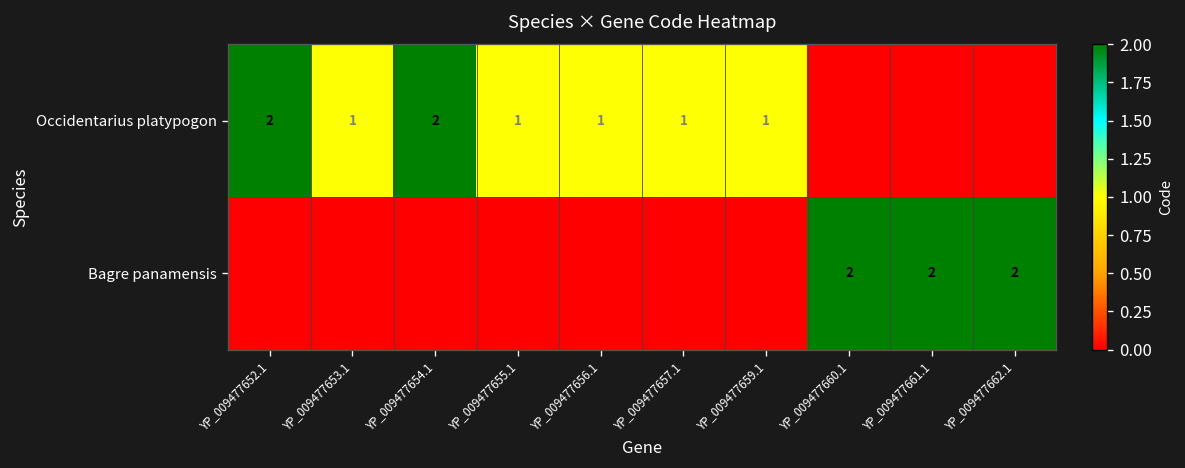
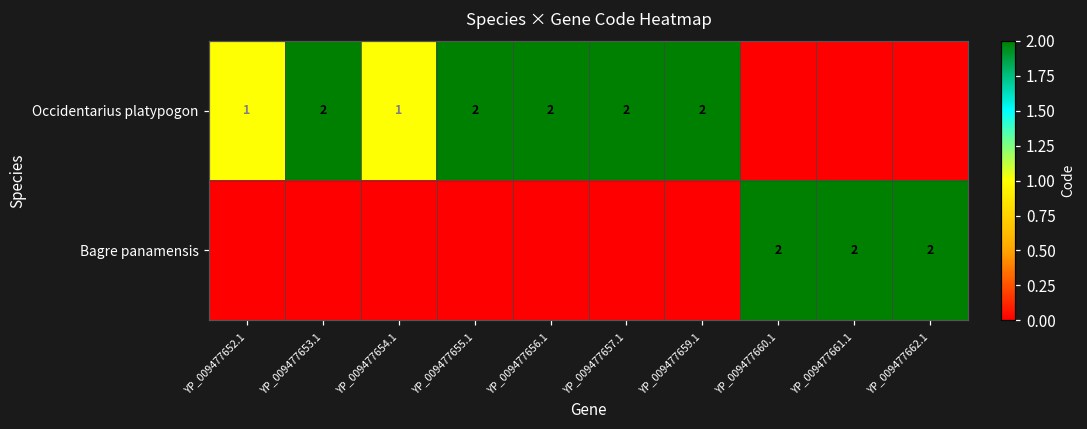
Occidentarius platypogon, YP_009477652.1: 2 -> 1
Occidentarius platypogon, YP_009477653.1: 1 -> 2
Occidentarius platypogon, YP_009477654.1: 2 -> 1
Occidentarius platypogon, YP_009477655.1: 1 -> 2
Occidentarius platypogon, YP_009477656.1: 1 -> 2
Occidentarius platypogon, YP_009477657.1: 1 -> 2
Occidentarius platypogon, YP_009477659.1: 1 -> 2
